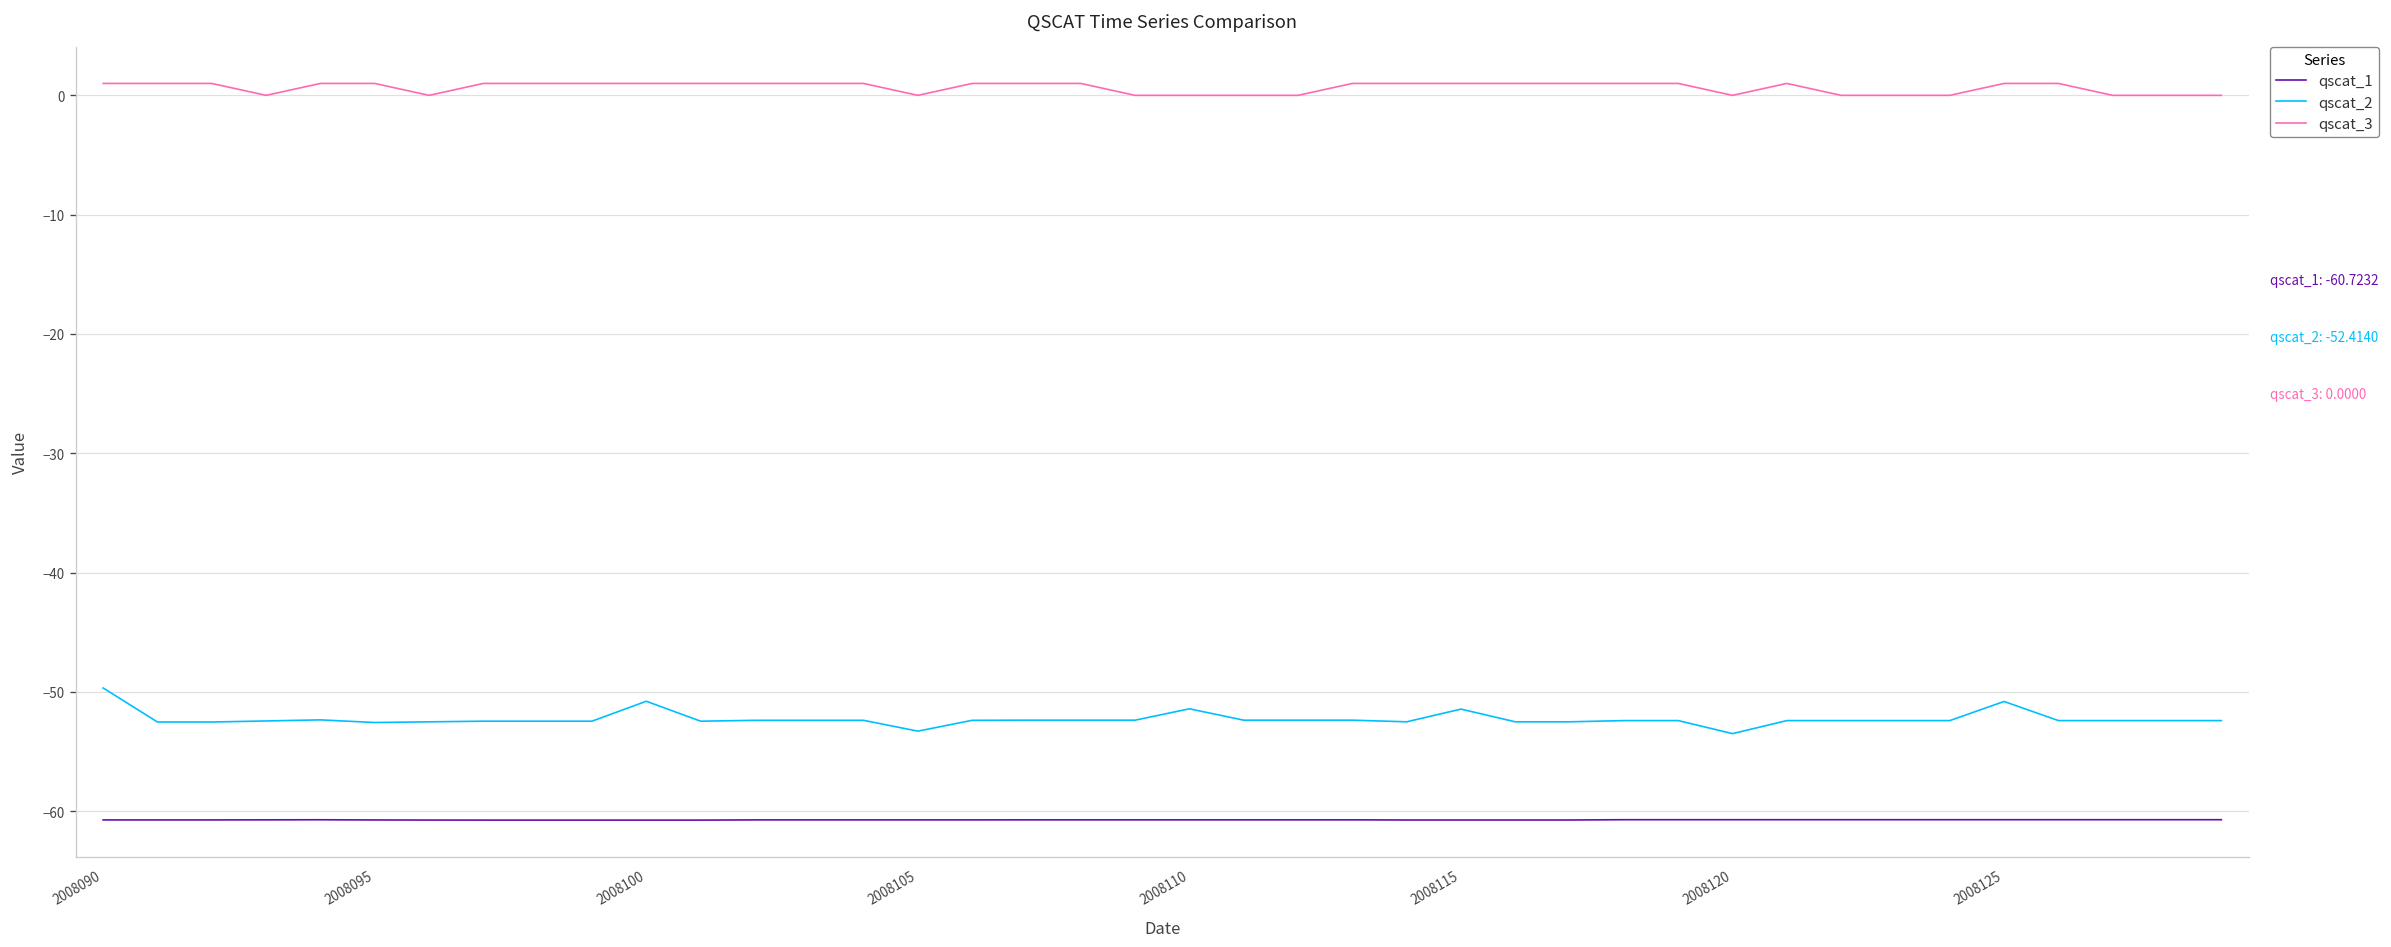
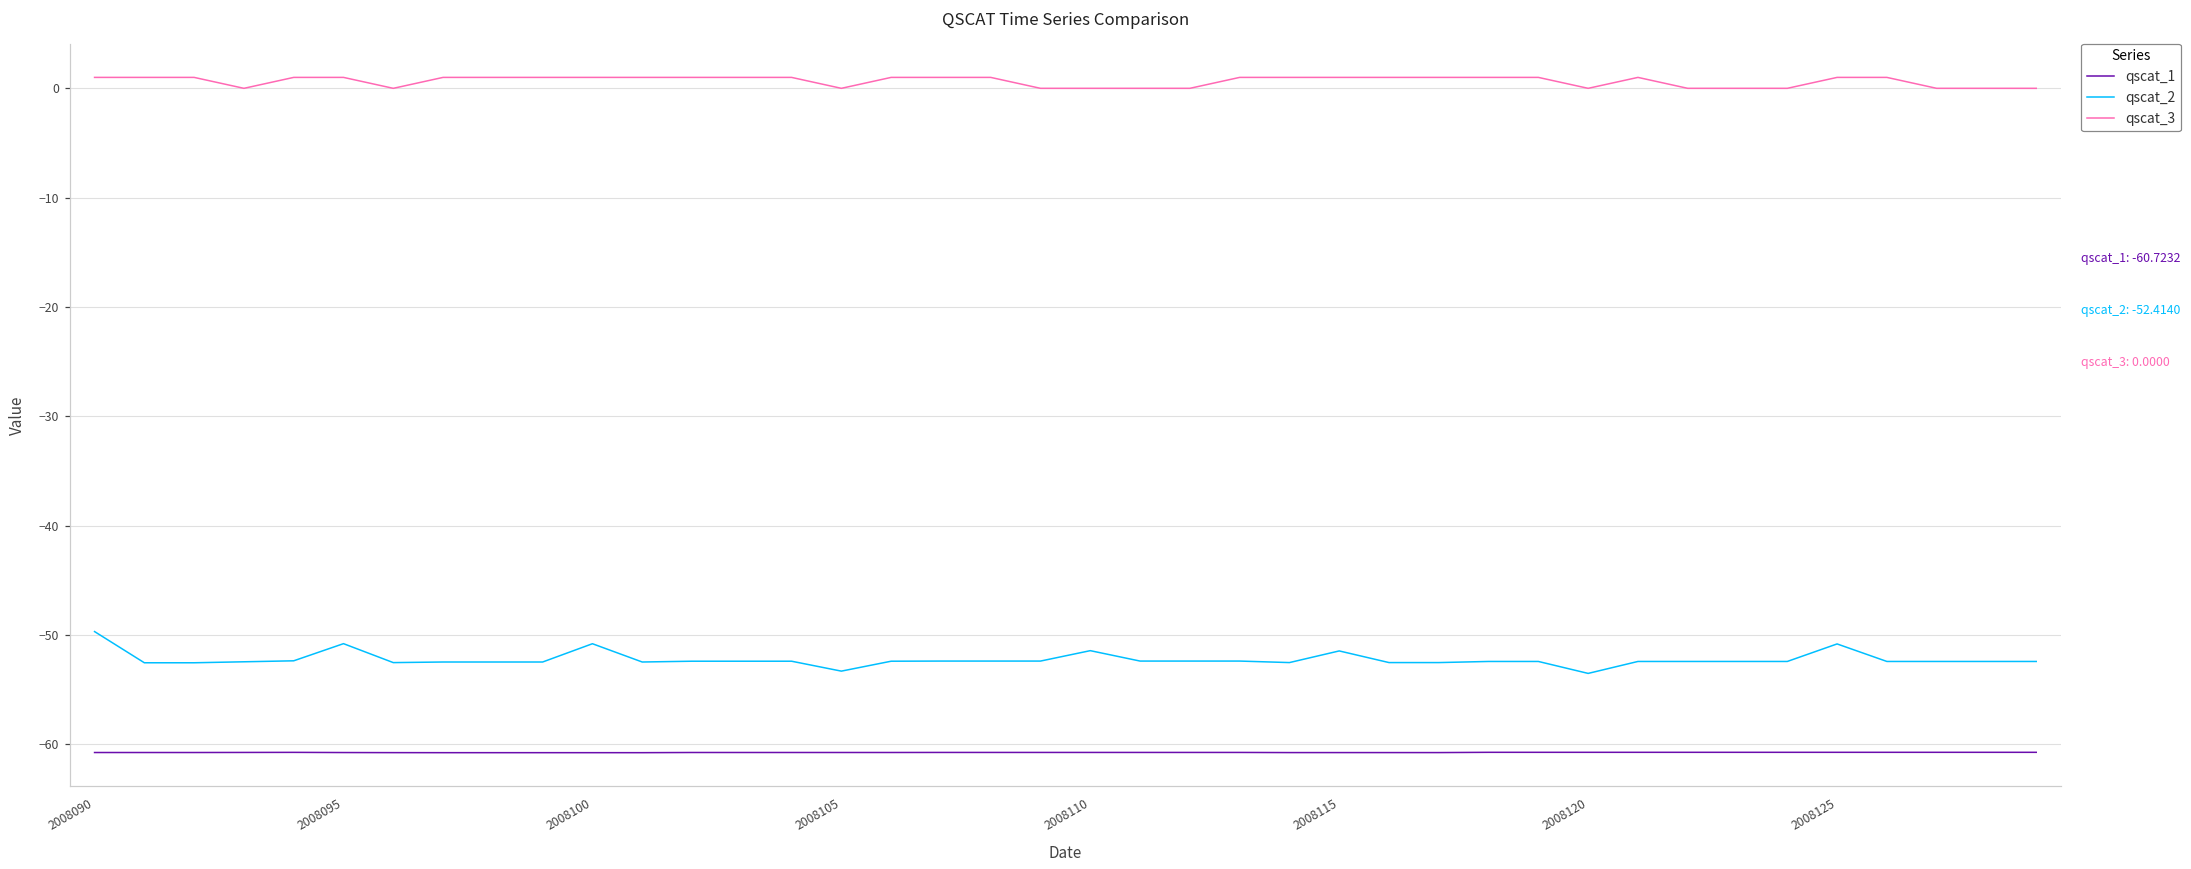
qscat_2, 2008095: -53 -> -51
